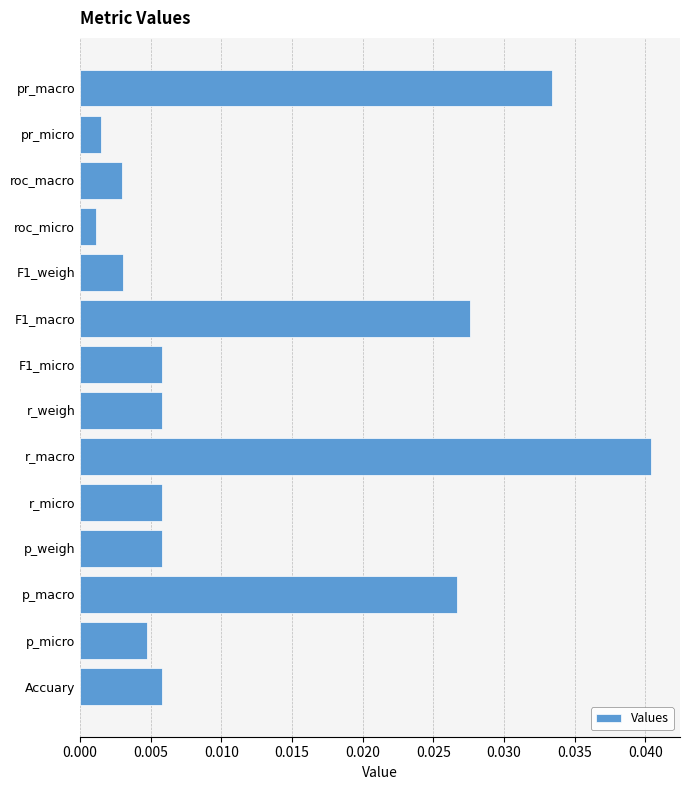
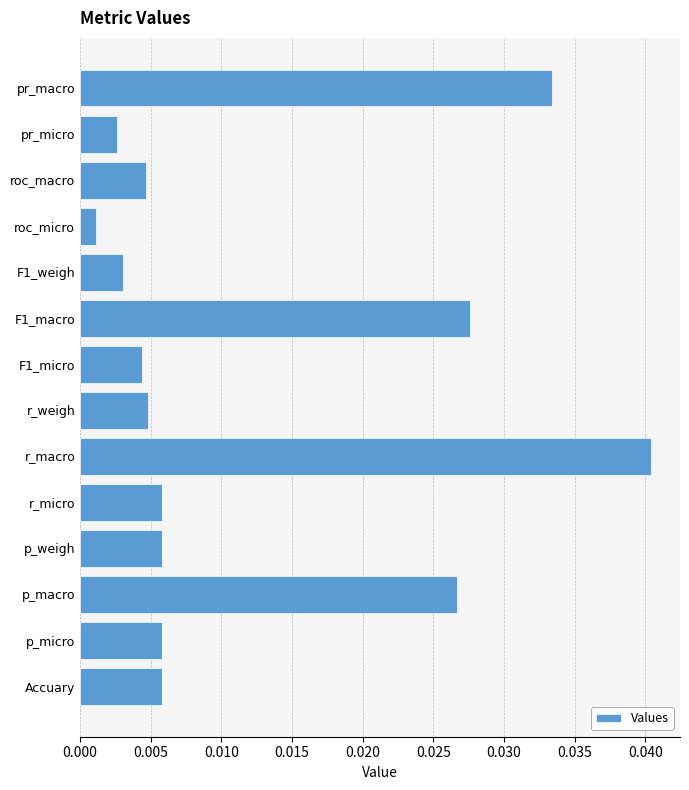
pr_micro: 0.0015 -> 0.0026
roc_macro: 0.0030 -> 0.0047
F1_micro: 0.0058 -> 0.0044
r_weigh: 0.0058 -> 0.0048
p_micro: 0.0048 -> 0.0058
